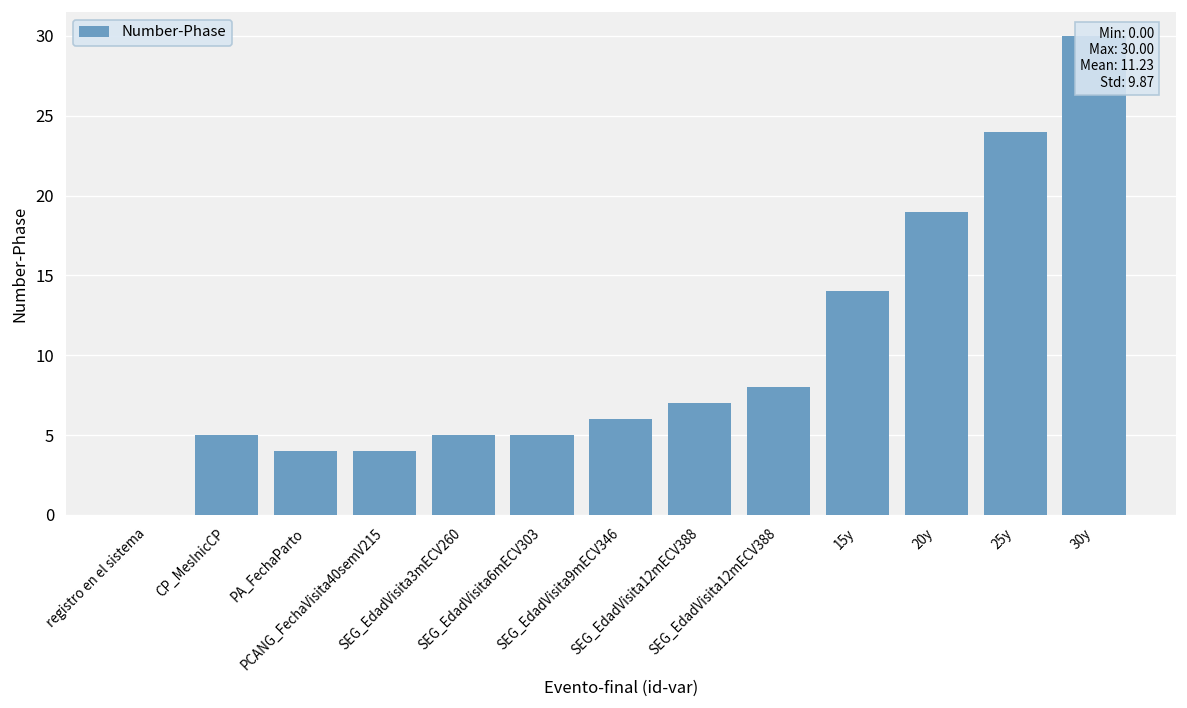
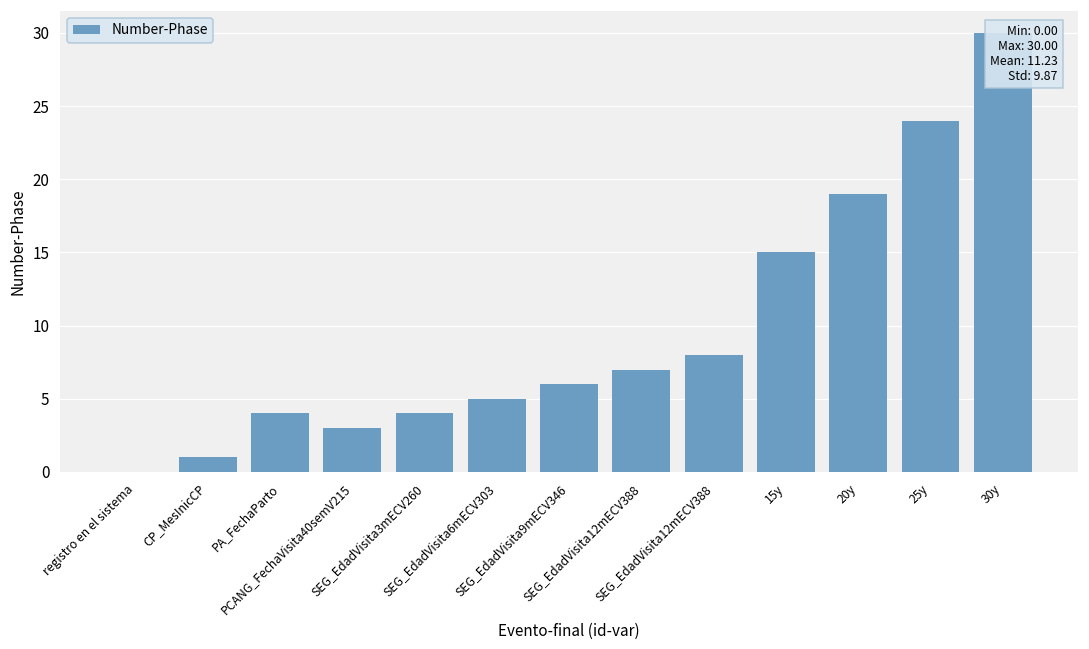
CP_MesInicCP: 5 -> 1
PCANG_FechaVisita40semV215: 4 -> 3
SEG_EdadVisita3mECV260: 5 -> 4
15y: 14 -> 15
